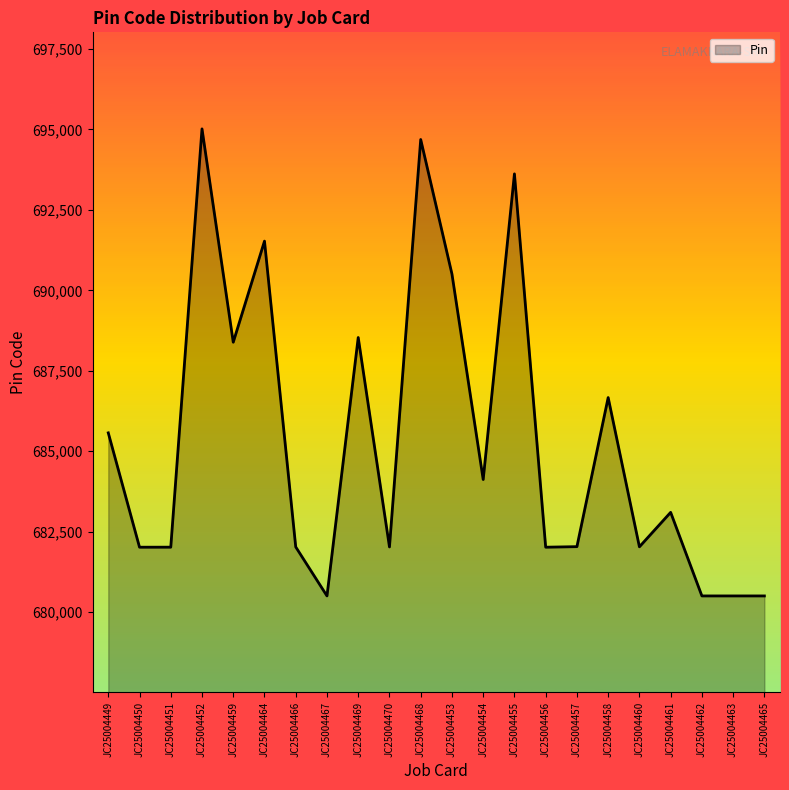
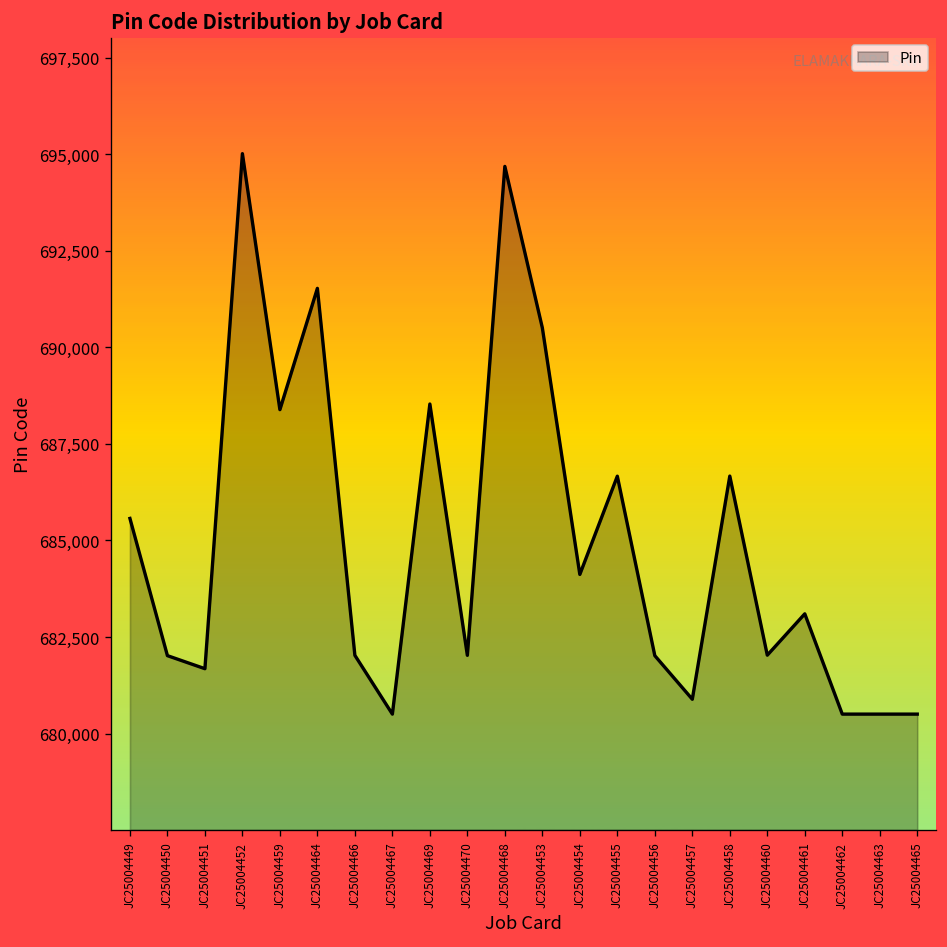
JC25004451: 682,000 -> 681,700
JC25004455: 693,600 -> 686,700
JC25004457: 682,000 -> 680,900
